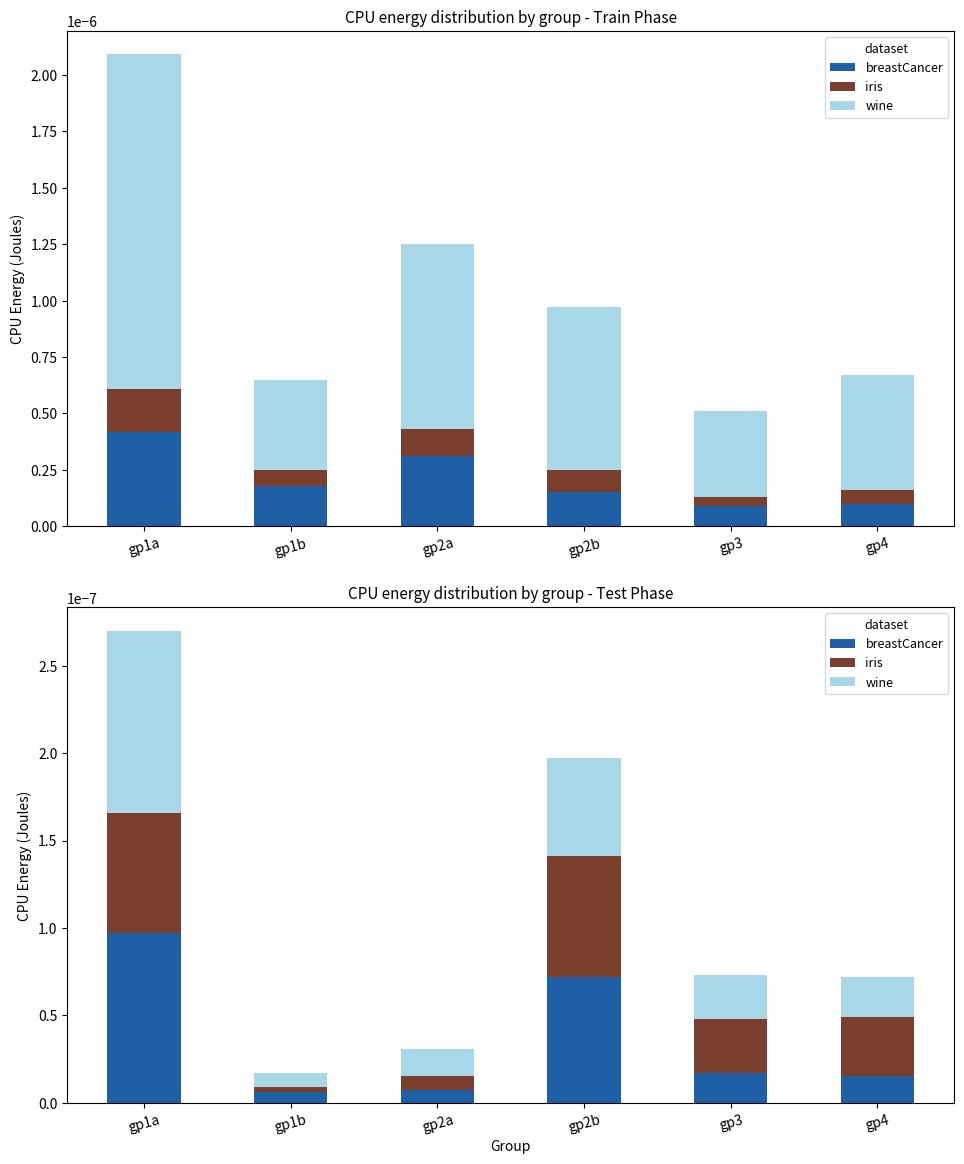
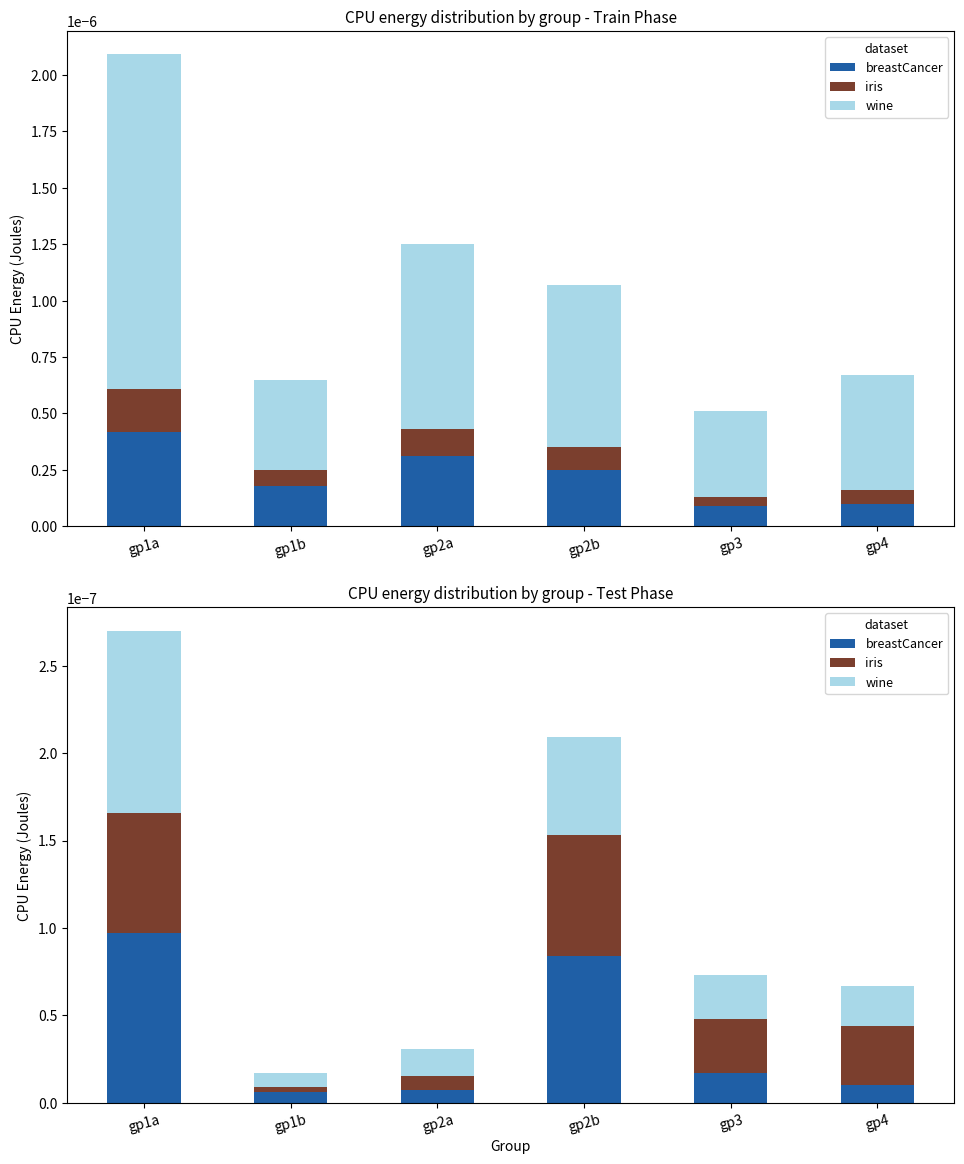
CPU energy distribution by group - Train Phase, breastCancer, gp2b: 0.00000015 -> 0.00000025
CPU energy distribution by group - Test Phase, breastCancer, gp2b: 0.000000072 -> 0.000000084
CPU energy distribution by group - Test Phase, breastCancer, gp4: 0.000000015 -> 0.000000010
